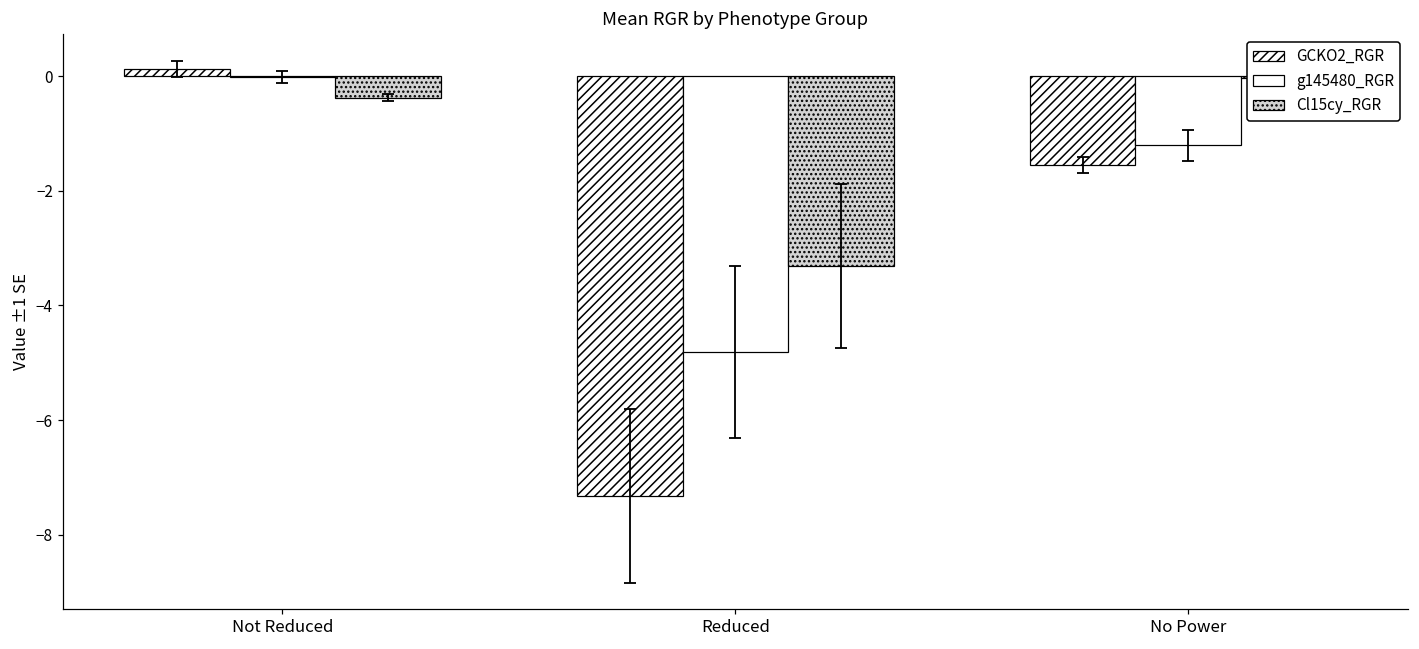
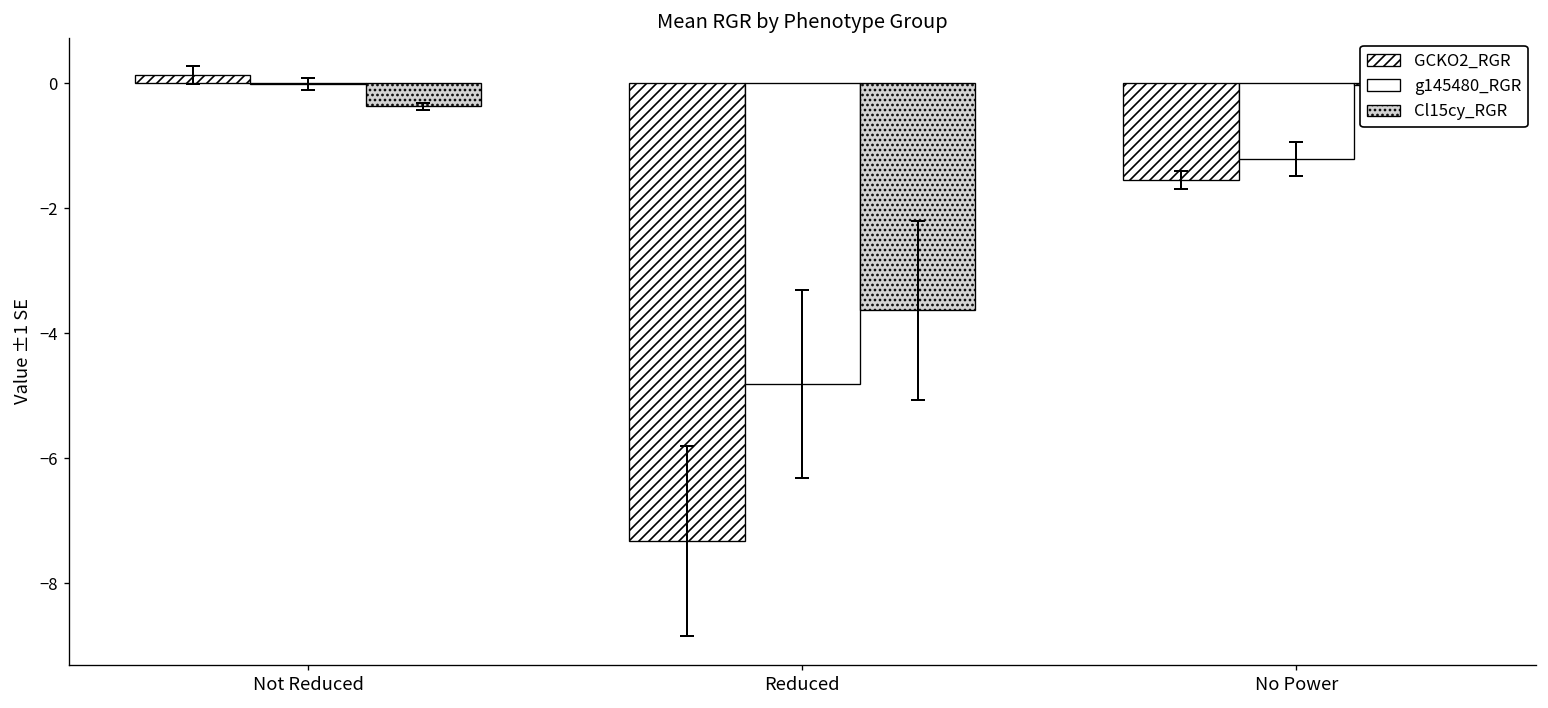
Cl15cy_RGR, Reduced: -3.3 -> -3.6
